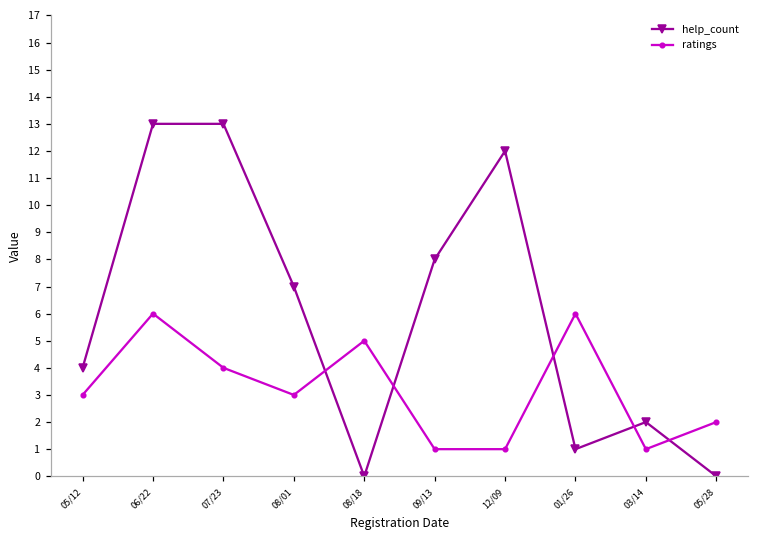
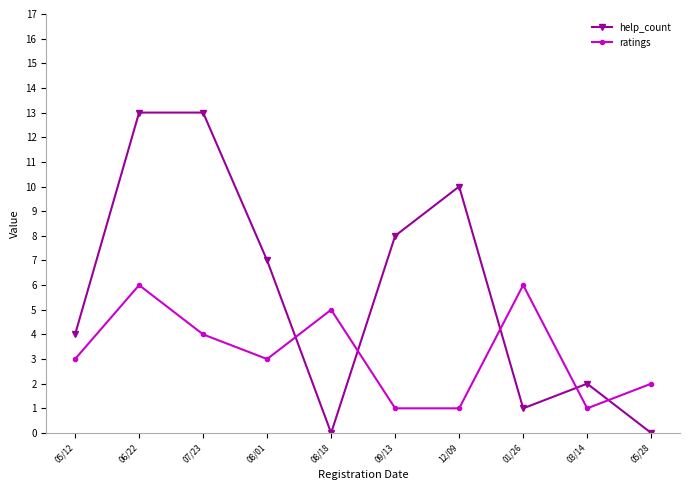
help_count, 12/09: 12 -> 10
